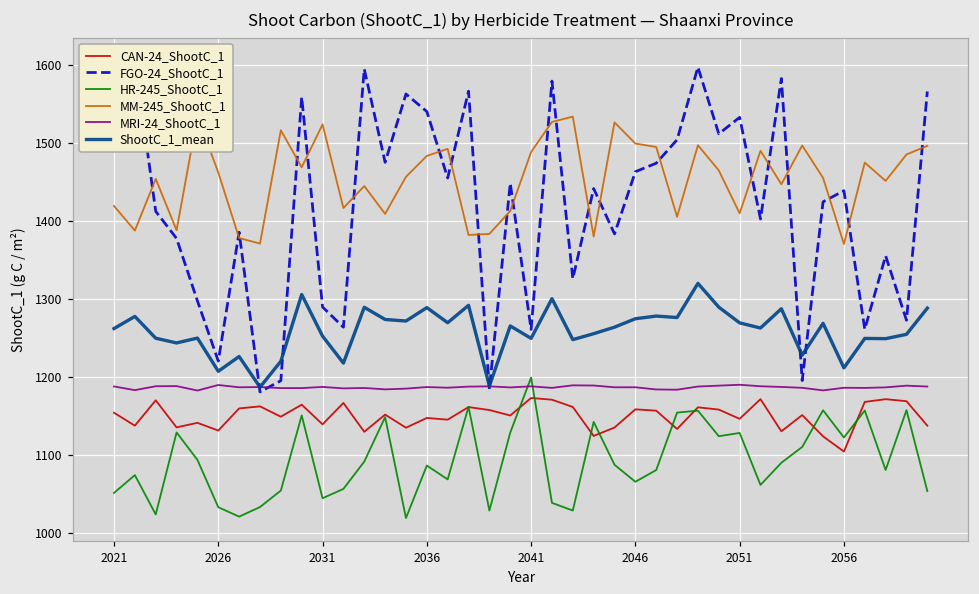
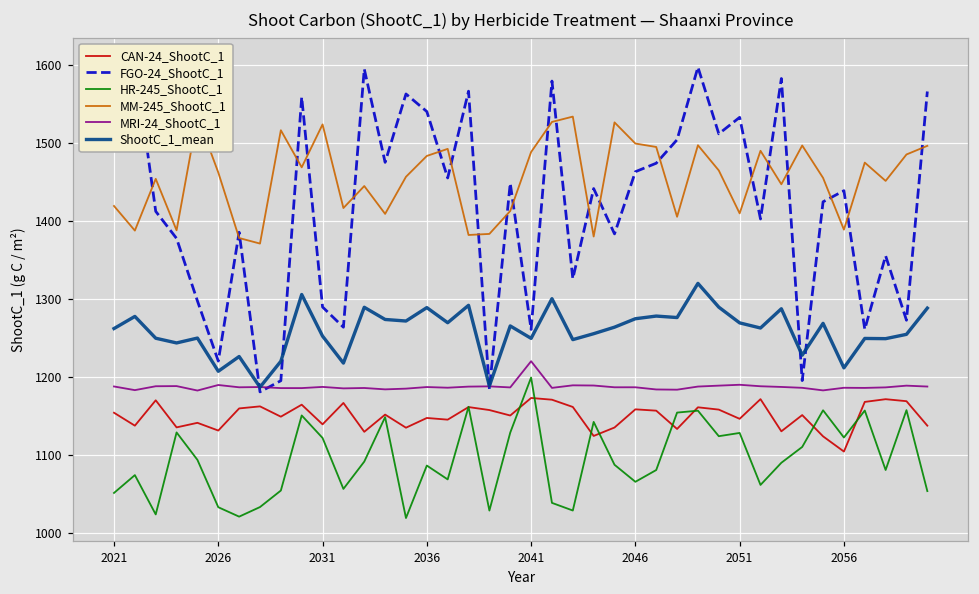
HR-245_ShootC_1, 2031: 1040 -> 1120
MRI-24_ShootC_1, 2041: 1190 -> 1220
MM-245_ShootC_1, 2056: 1370 -> 1390
